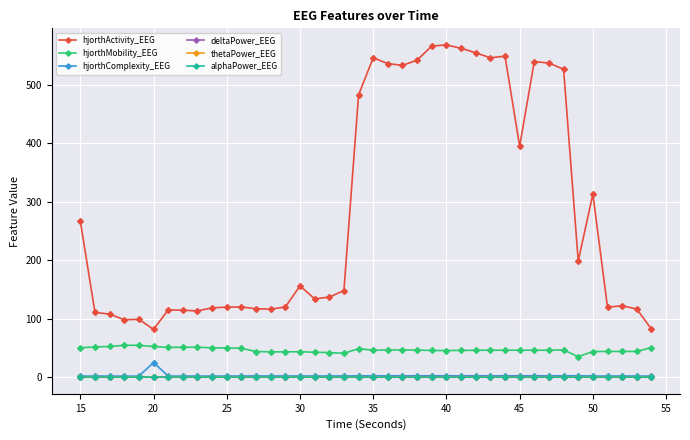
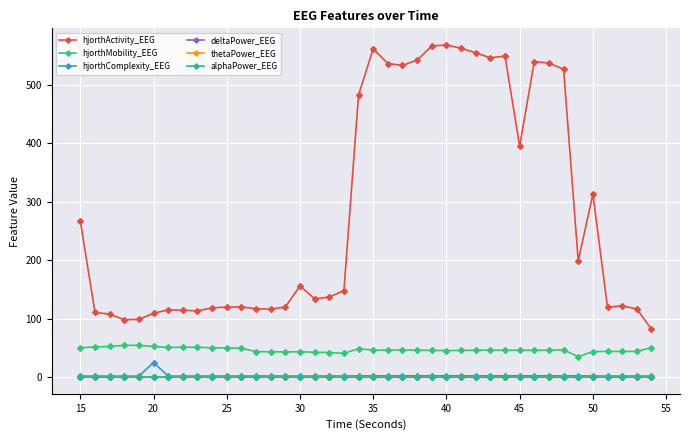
hjorthActivity_EEG, 20: 80 -> 110
hjorthActivity_EEG, 35: 550 -> 560
